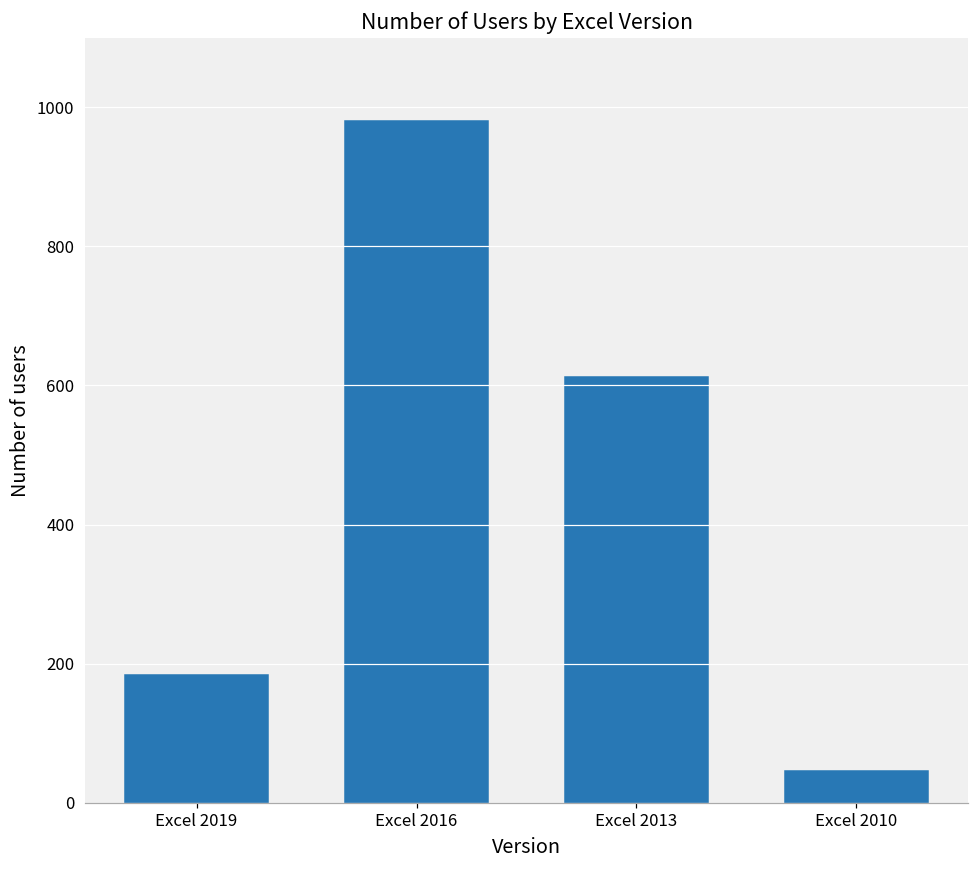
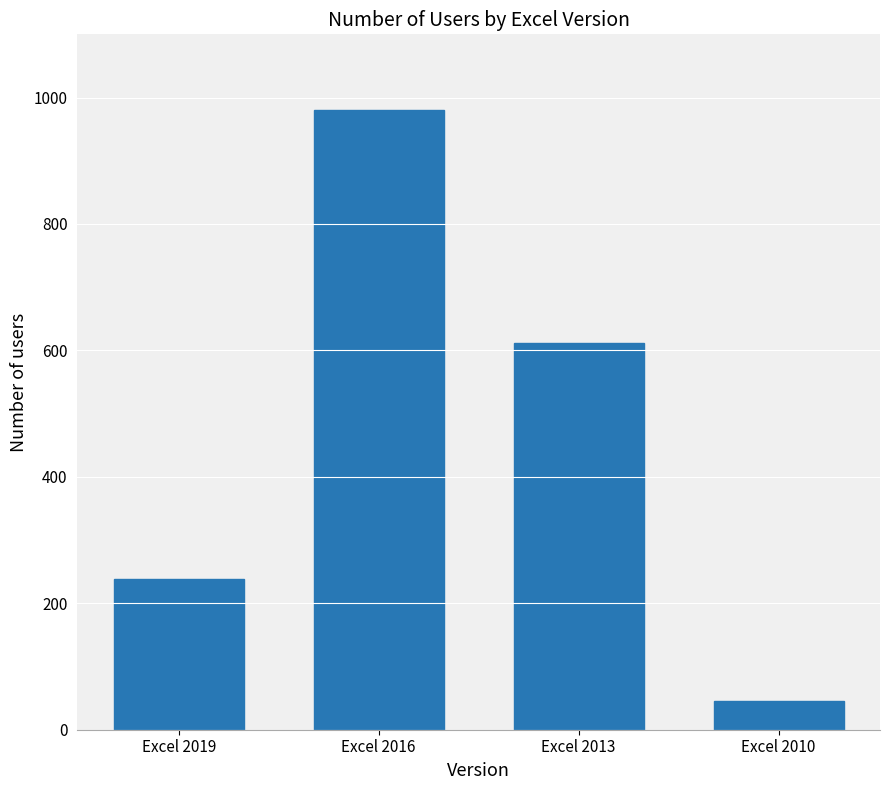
Excel 2019: 180 -> 240
